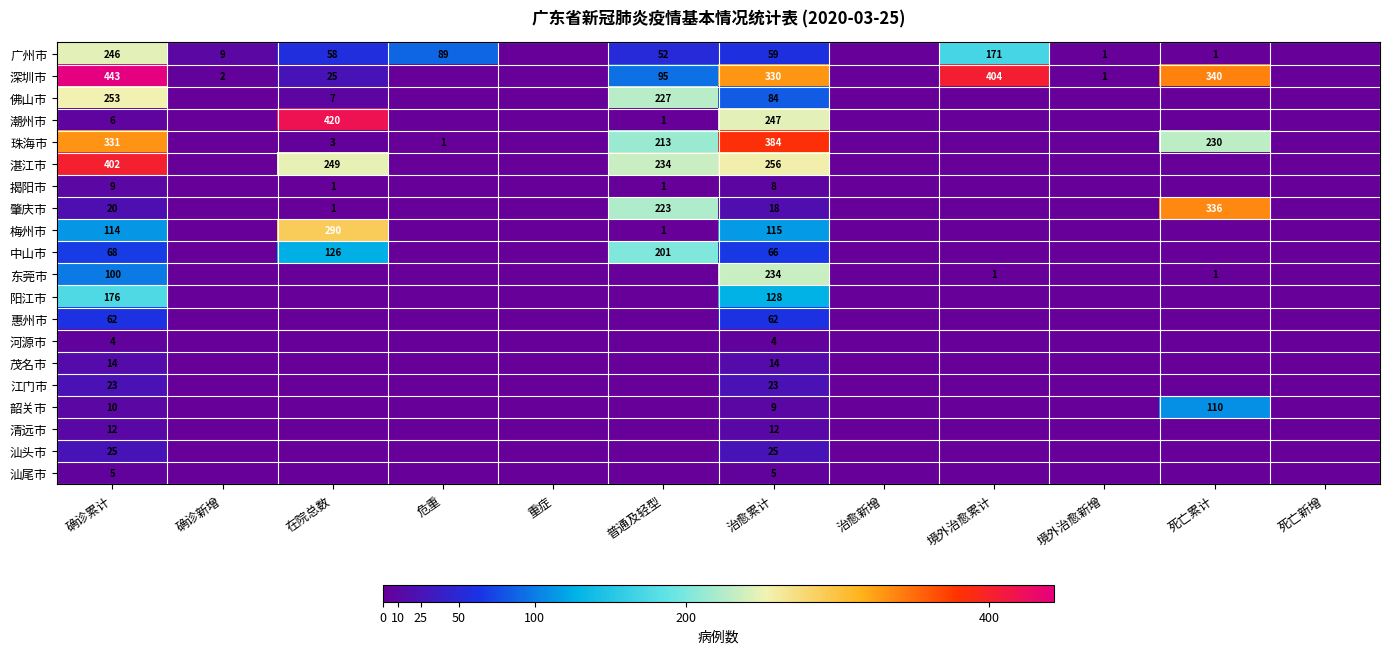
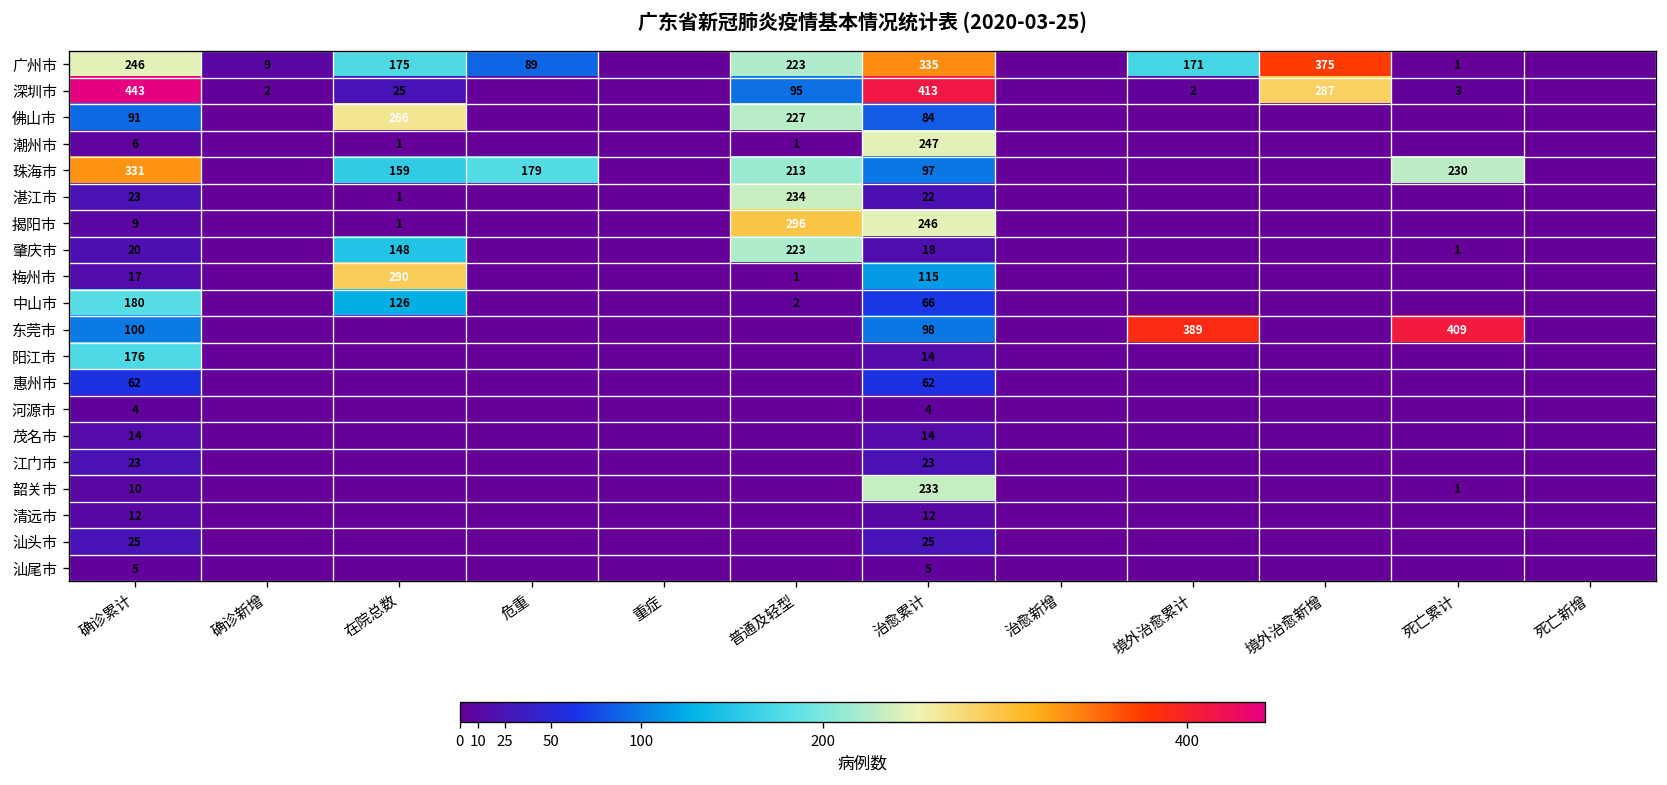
广州市, 在院总数: 58 -> 175
广州市, 普通及轻型: 52 -> 223
广州市, 治愈累计: 59 -> 335
广州市, 境外治愈新增: 1 -> 375
深圳市, 治愈累计: 330 -> 413
深圳市, 境外治愈累计: 404 -> 2
深圳市, 境外治愈新增: 1 -> 287
深圳市, 死亡累计: 340 -> 3
佛山市, 确诊累计: 253 -> 91
佛山市, 在院总数: 7 -> 266
潮州市, 在院总数: 420 -> 1
珠海市, 在院总数: 3 -> 159
珠海市, 危重: 1 -> 179
珠海市, 治愈累计: 384 -> 97
湛江市, 确诊累计: 402 -> 23
湛江市, 在院总数: 249 -> 1
湛江市, 治愈累计: 256 -> 22
揭阳市, 普通及轻型: 1 -> 296
揭阳市, 治愈累计: 8 -> 246
肇庆市, 在院总数: 1 -> 148
肇庆市, 死亡累计: 336 -> 1
梅州市, 确诊累计: 114 -> 17
中山市, 确诊累计: 68 -> 180
中山市, 普通及轻型: 201 -> 2
东莞市, 治愈累计: 234 -> 98
东莞市, 境外治愈累计: 1 -> 389
东莞市, 死亡累计: 1 -> 409
阳江市, 治愈累计: 128 -> 14
韶关市, 治愈累计: 9 -> 233
韶关市, 死亡累计: 110 -> 1
